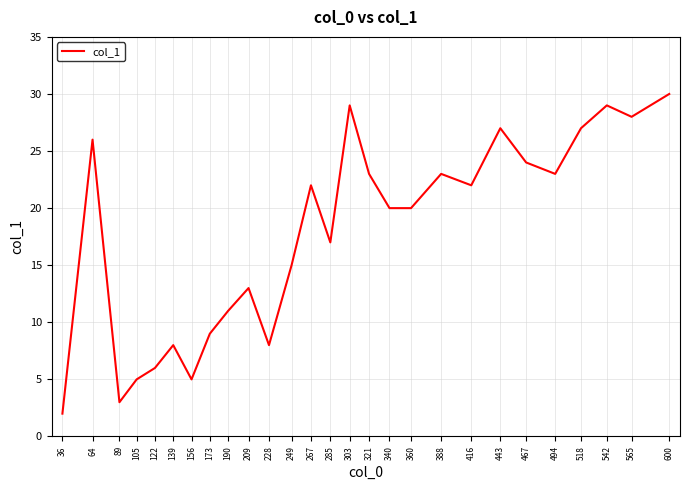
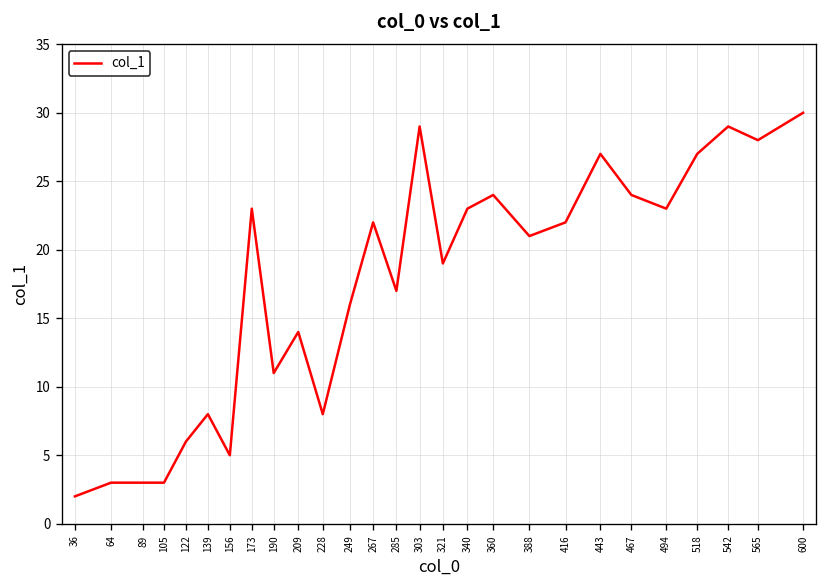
64: 26 -> 3
105: 5 -> 3
173: 9 -> 23
209: 13 -> 14
249: 15 -> 16
321: 23 -> 19
340: 20 -> 23
360: 20 -> 24
388: 23 -> 21
